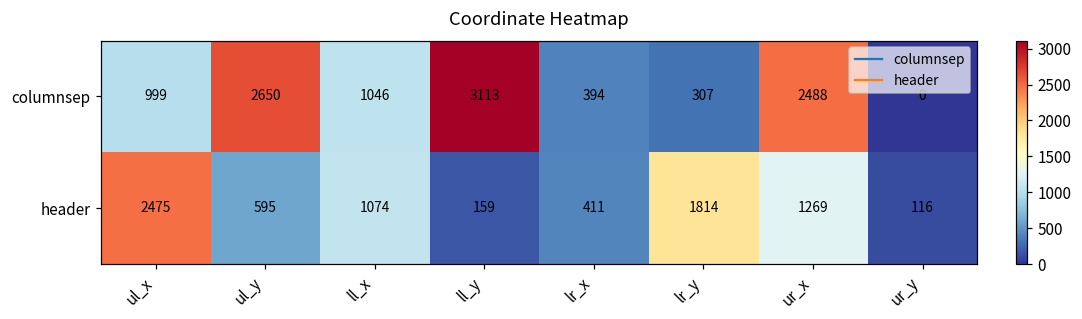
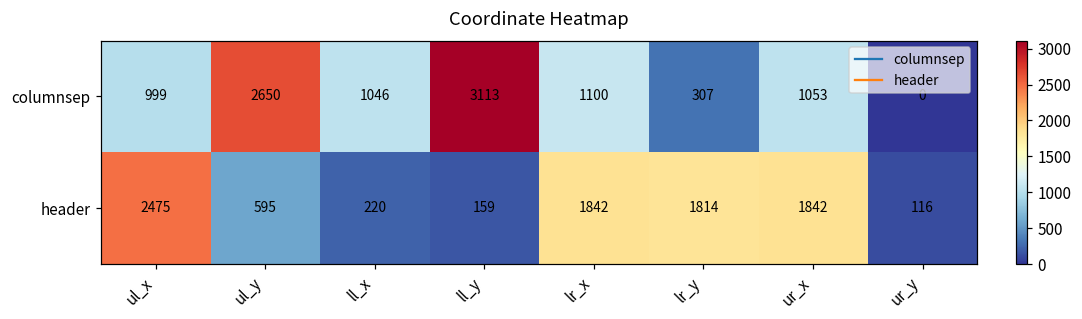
columnsep, lr_x: 394 -> 1100
columnsep, ur_x: 2488 -> 1053
header, ll_x: 1074 -> 220
header, lr_x: 411 -> 1842
header, ur_x: 1269 -> 1842
